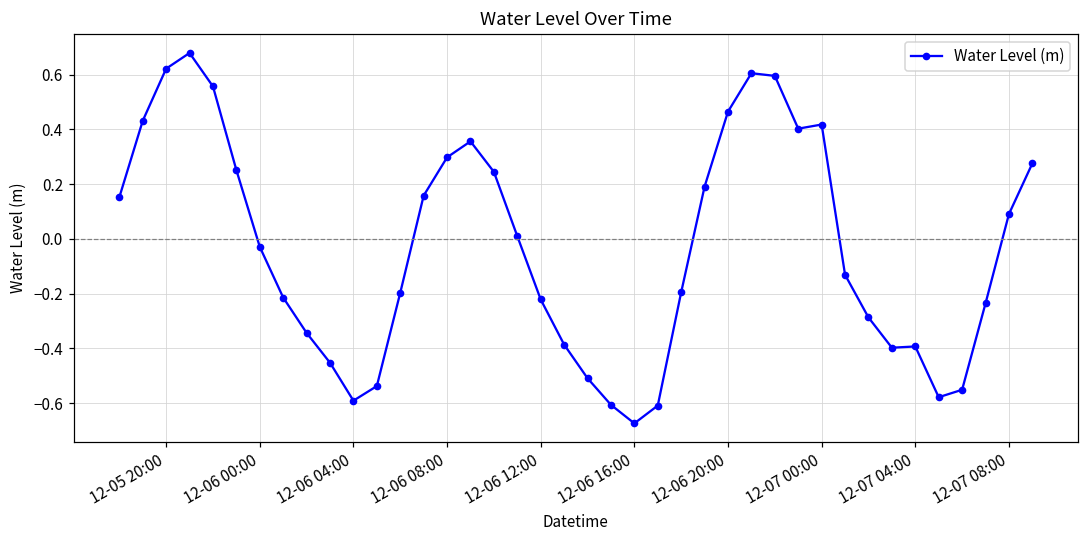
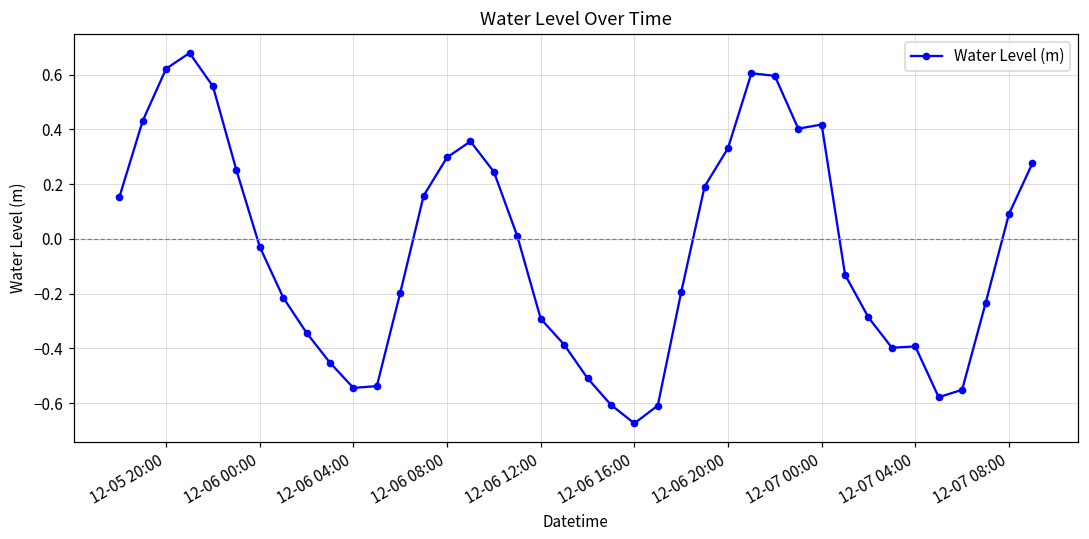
12-06 04:00: -0.59 -> -0.54
12-06 12:00: -0.22 -> -0.29
12-06 20:00: 0.46 -> 0.33
